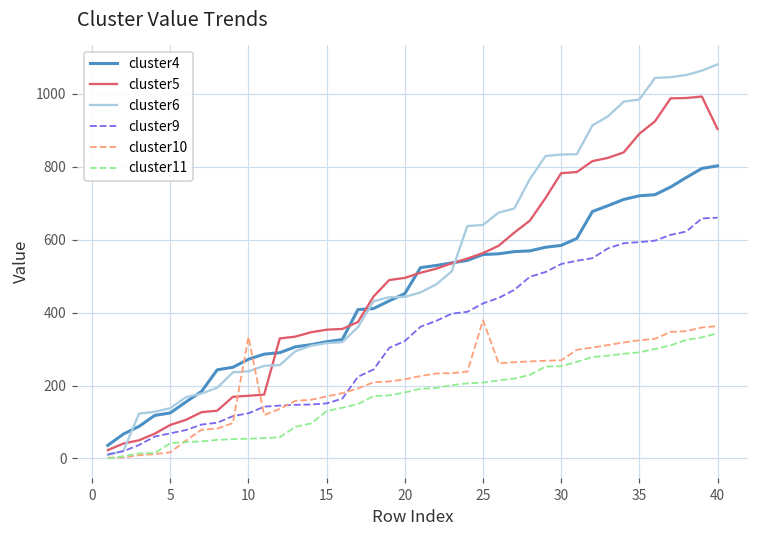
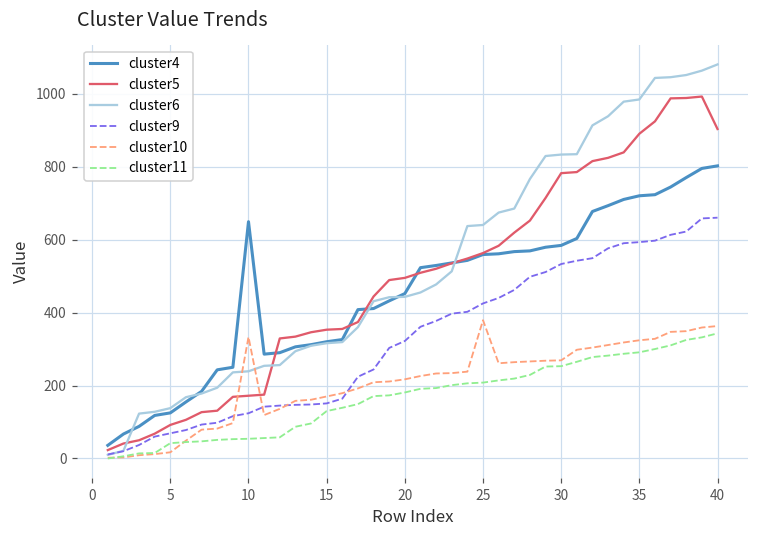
cluster4, 10: 270 -> 650
